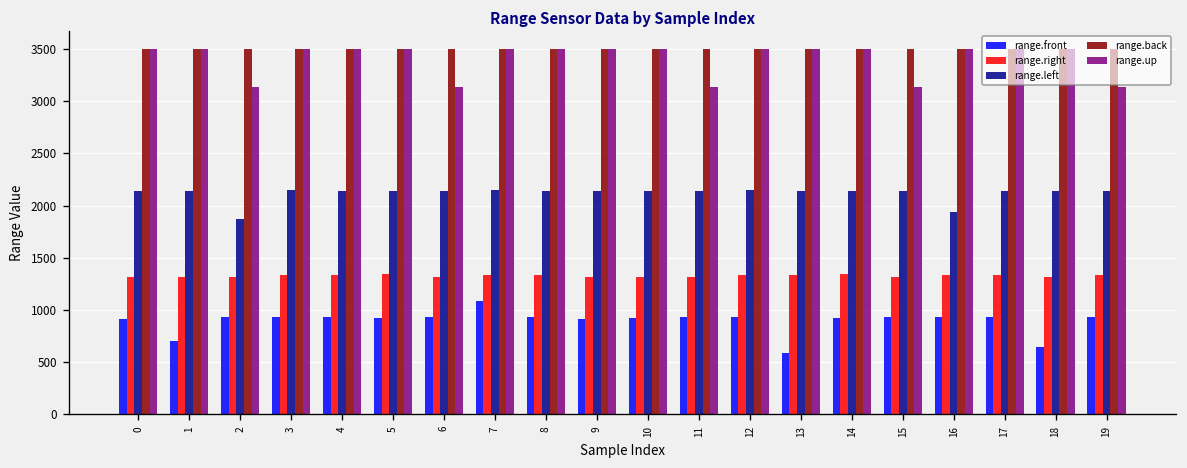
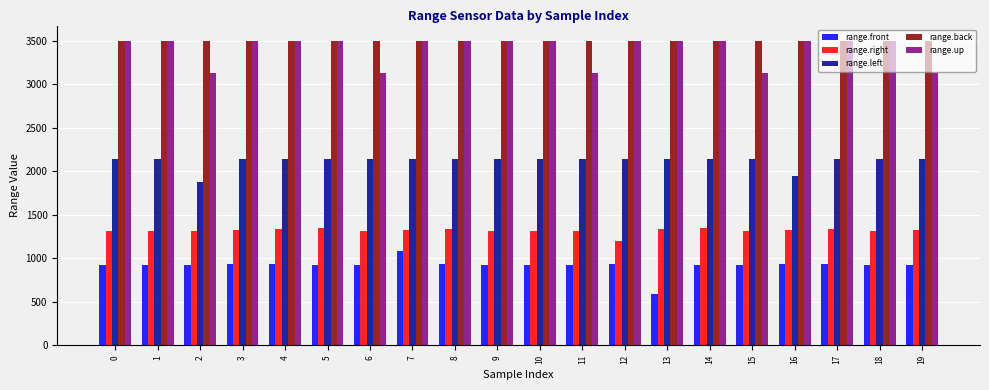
range.front, 1: 700 -> 900
range.right, 12: 1300 -> 1200
range.front, 18: 700 -> 900
